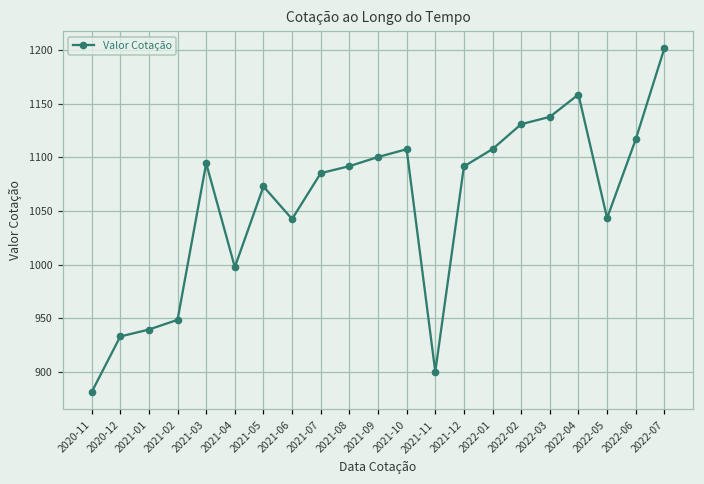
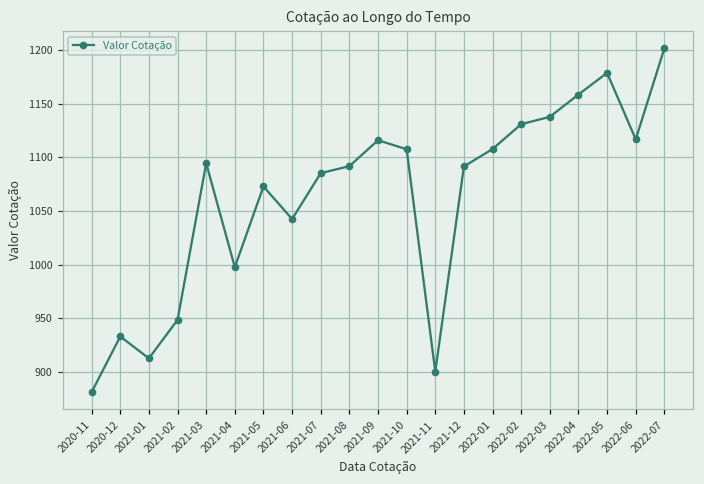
2021-01: 940 -> 910
2021-09: 1100 -> 1120
2022-05: 1040 -> 1180
